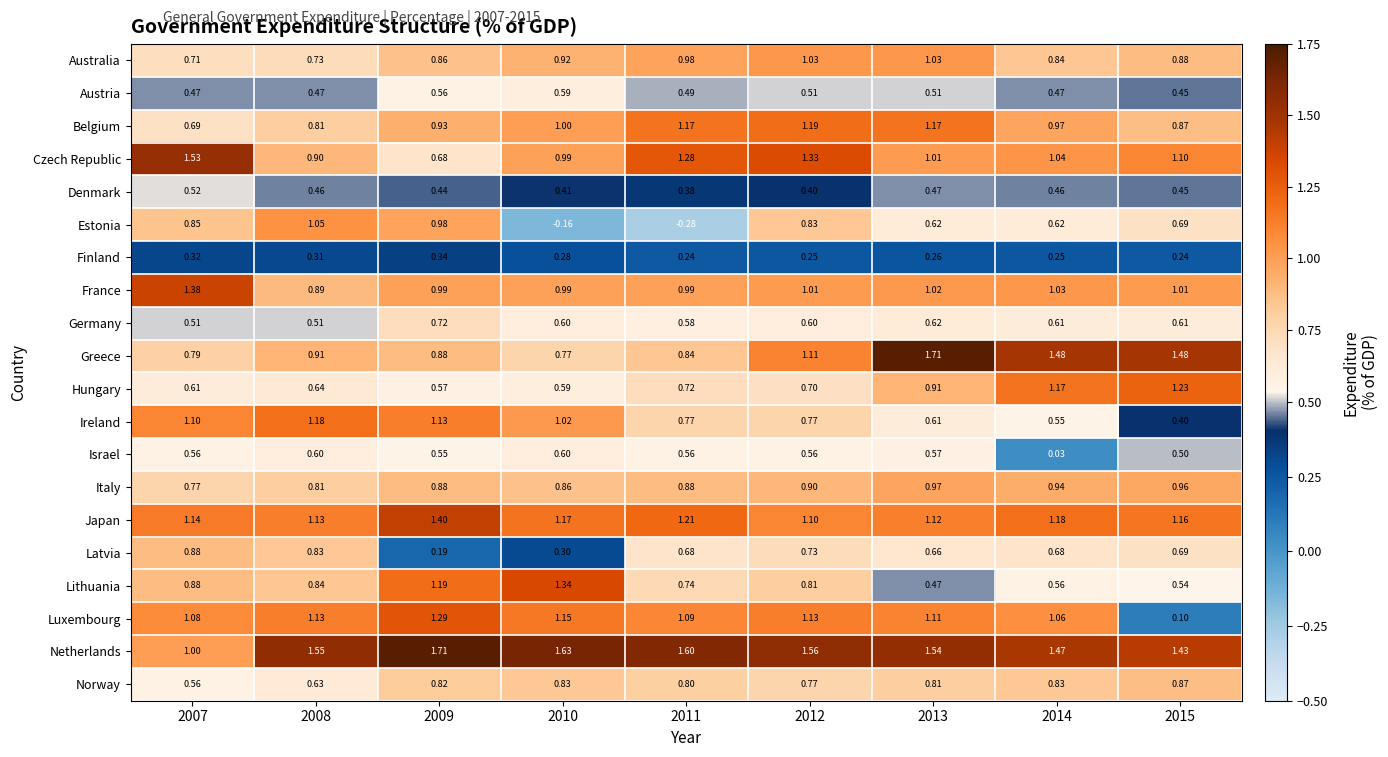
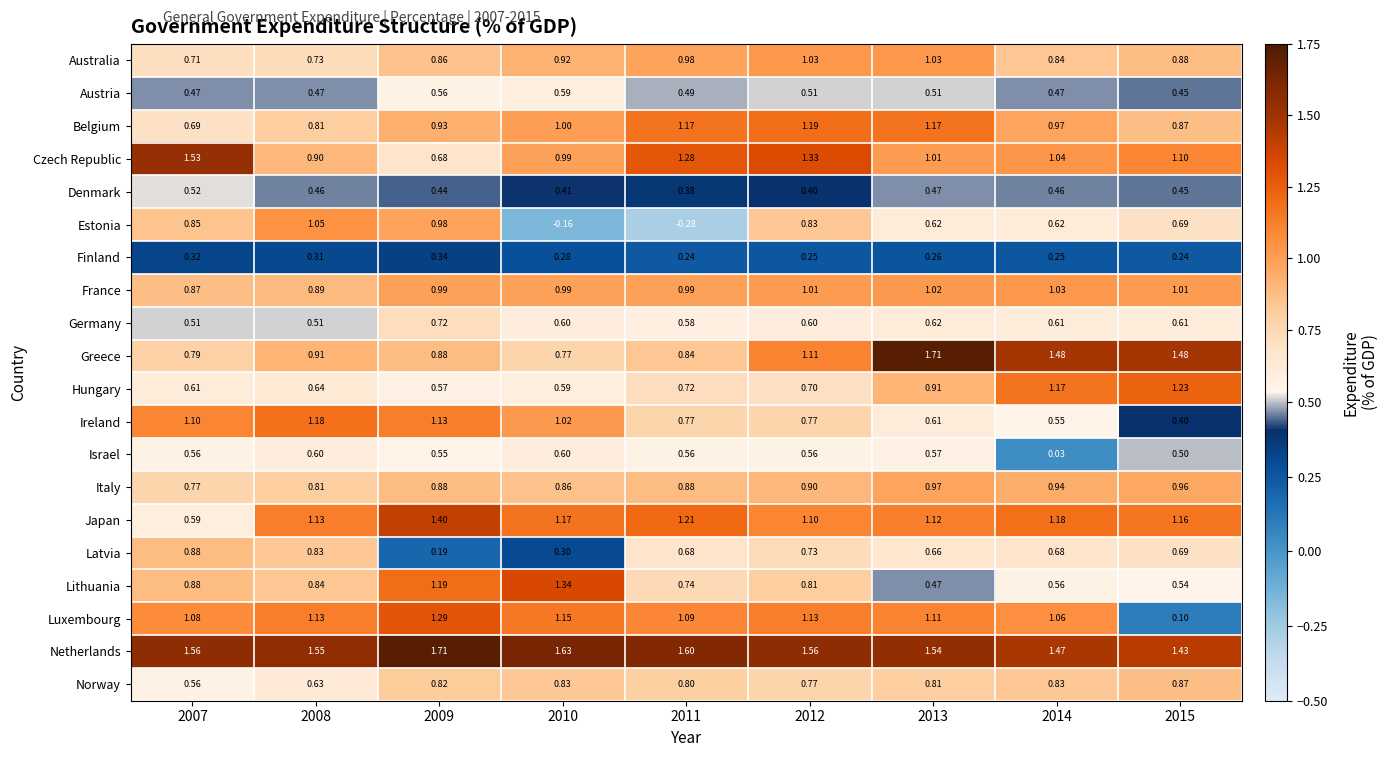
France, 2007: 1.38 -> 0.87
Japan, 2007: 1.14 -> 0.59
Netherlands, 2007: 1.00 -> 1.56
